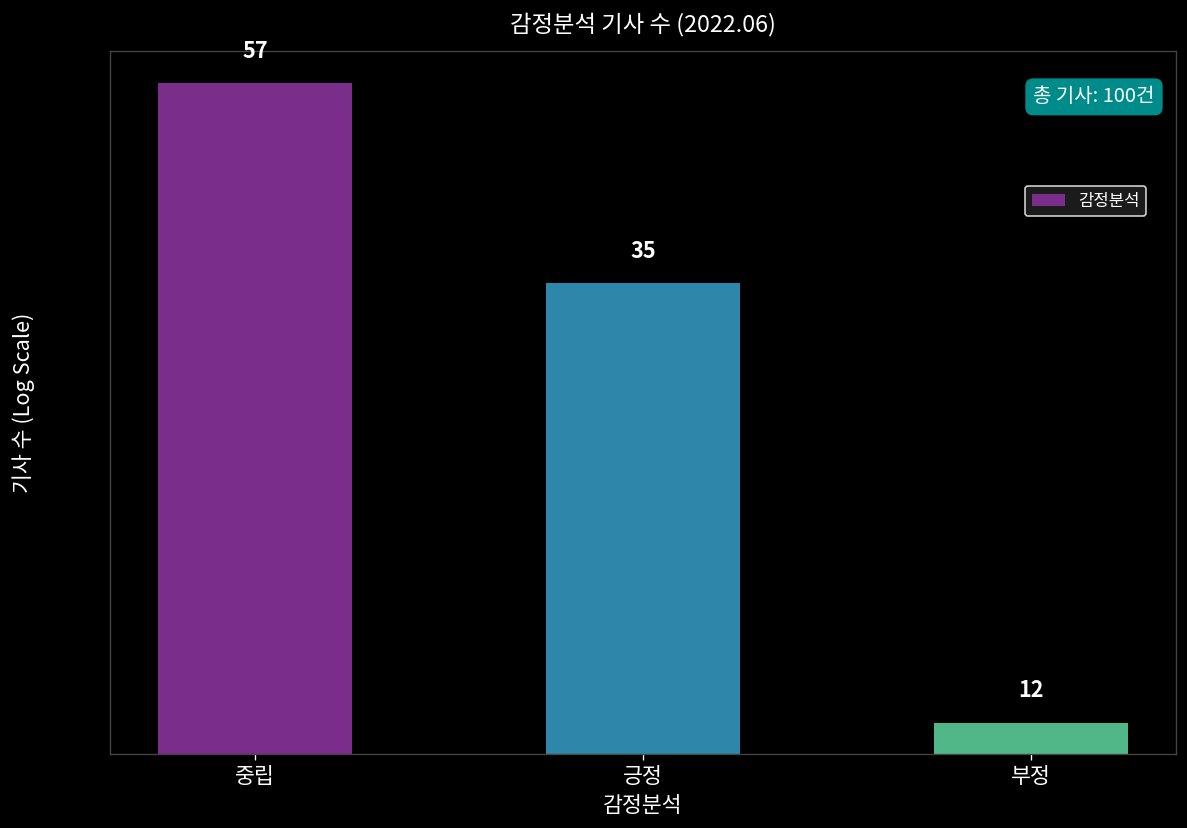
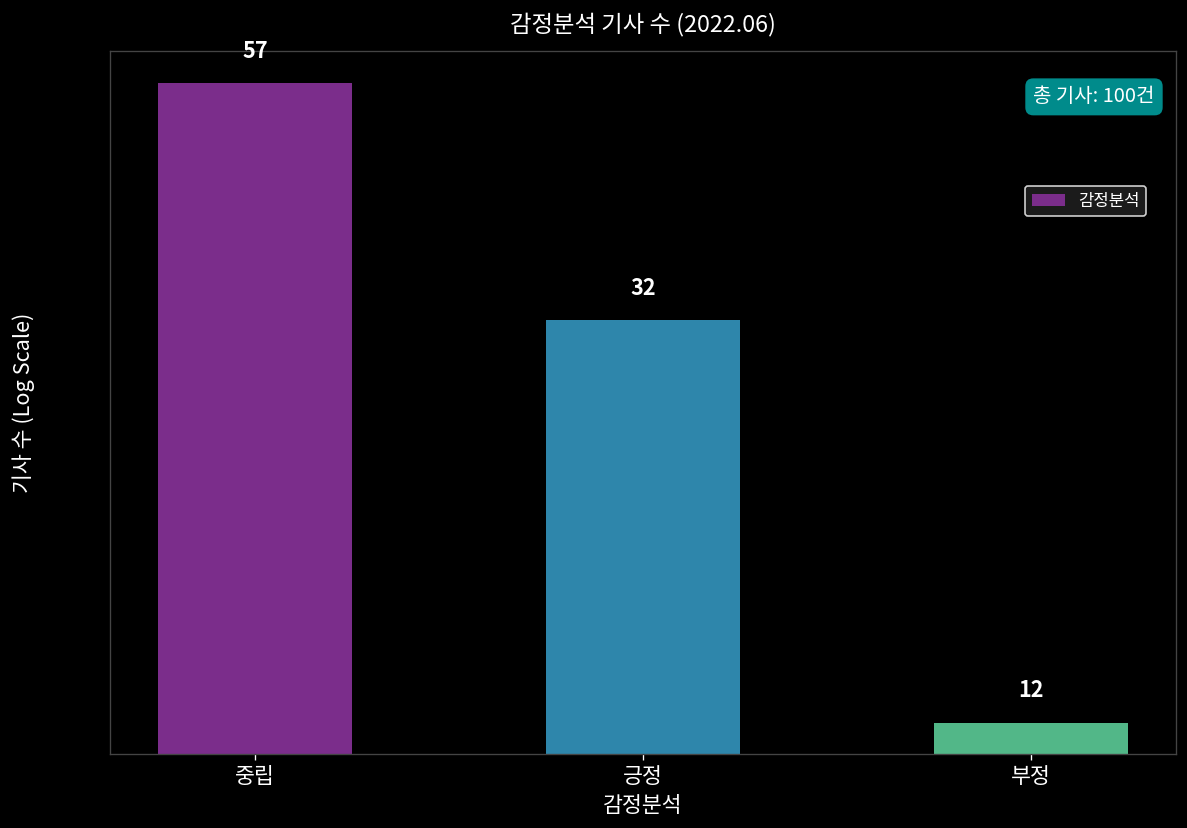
긍정: 35 -> 32
